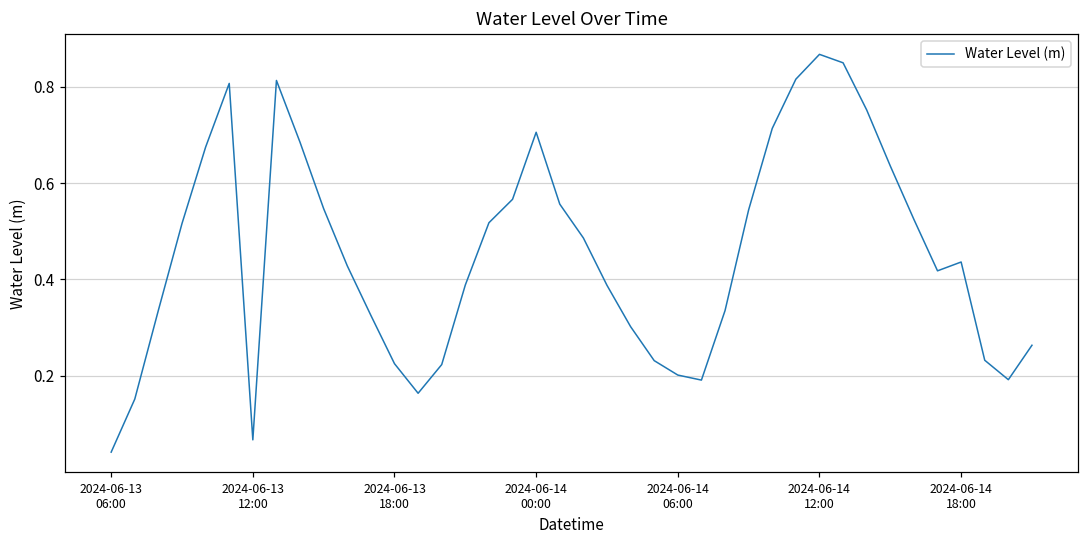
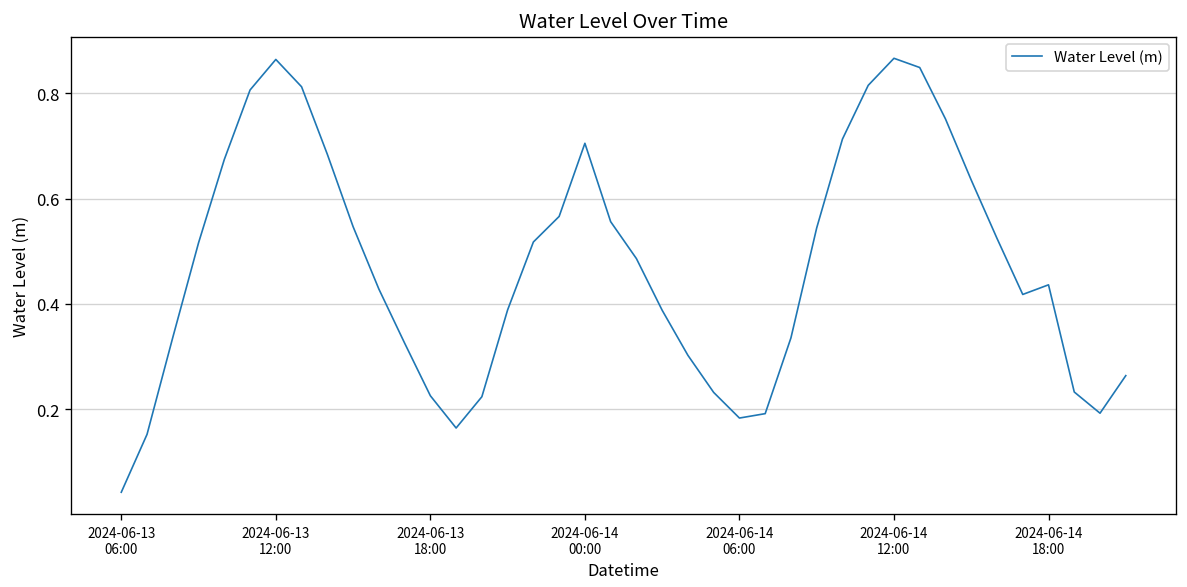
2024-06-13 12:00: 0.07 -> 0.86
2024-06-14 06:00: 0.20 -> 0.18
